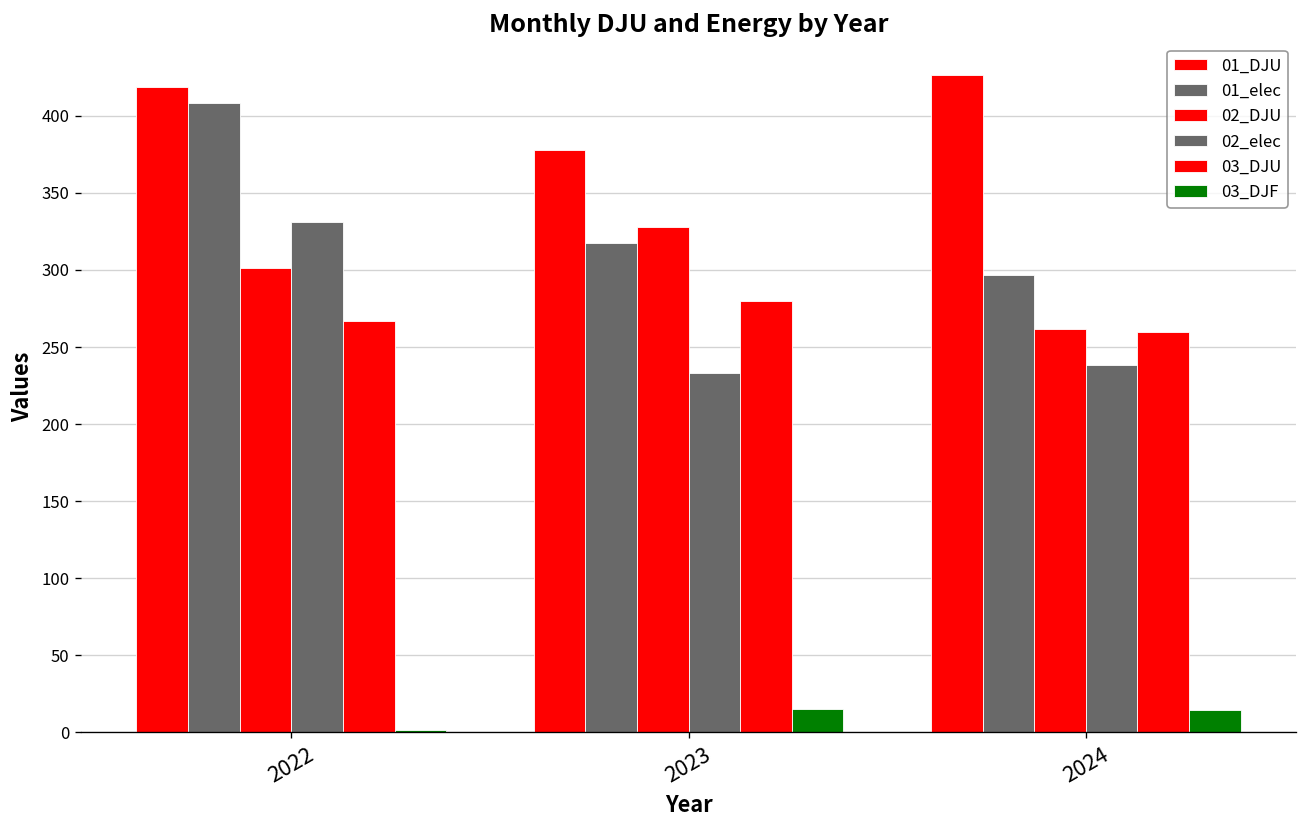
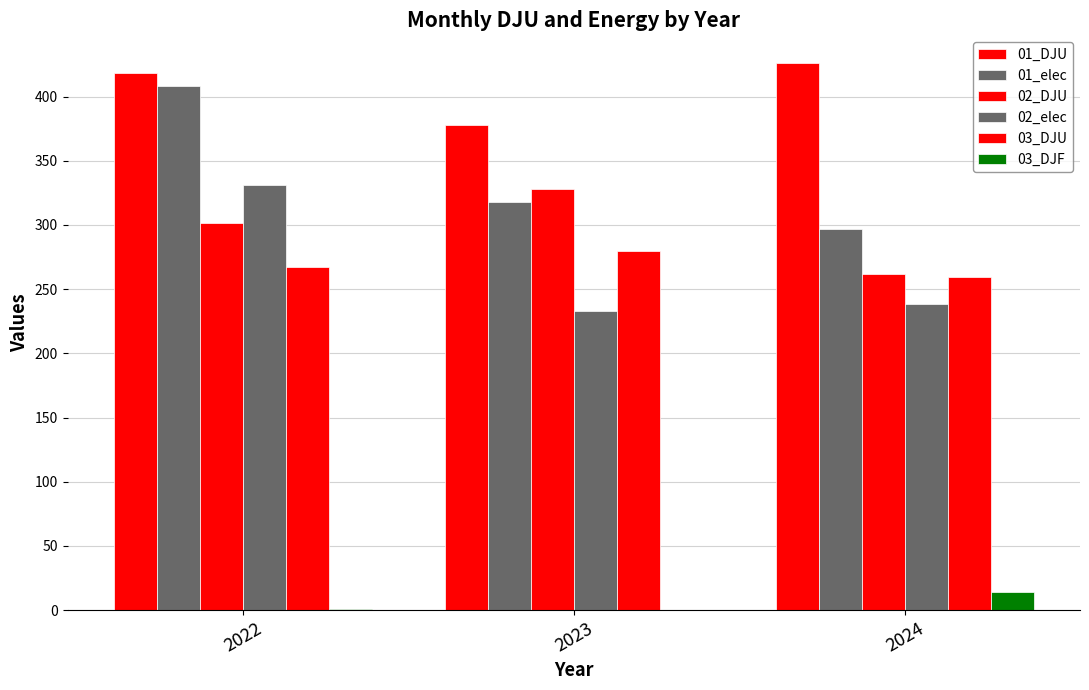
03_DJF, 2023: 15 -> 0
